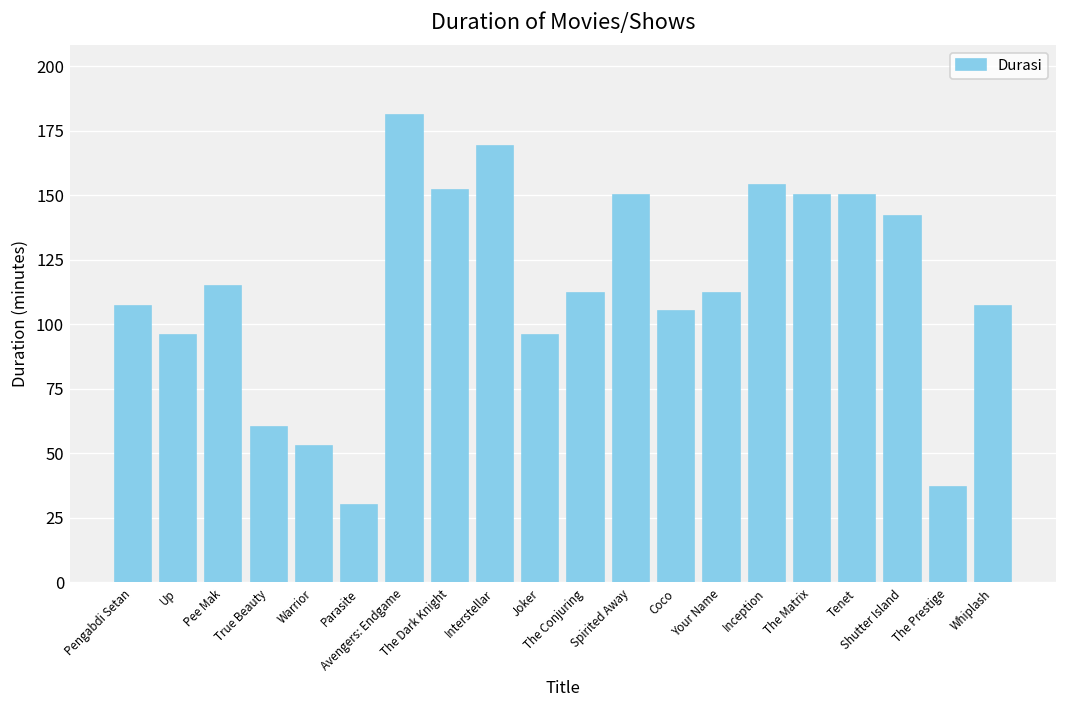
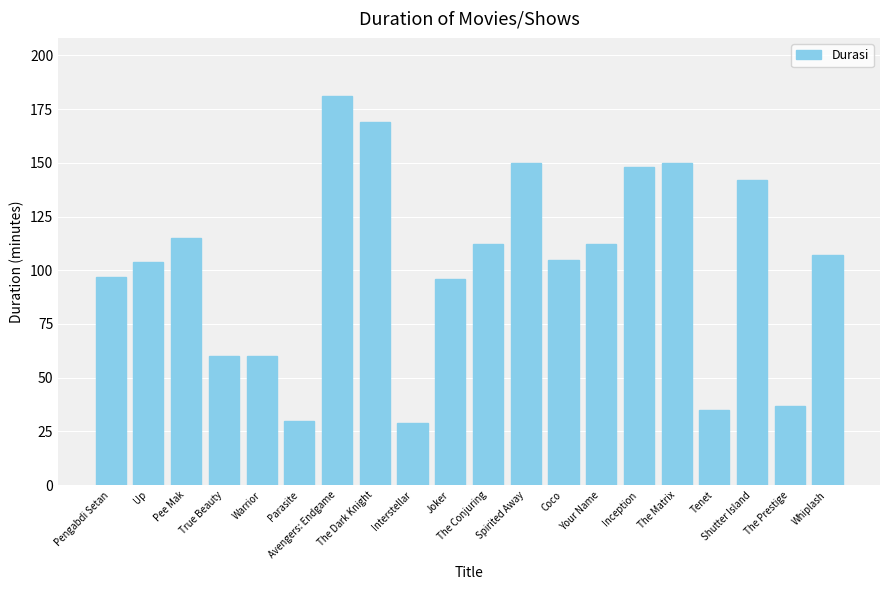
Pengabdi Setan: 107 -> 97
Up: 96 -> 104
Warrior: 53 -> 60
The Dark Knight: 152 -> 169
Interstellar: 169 -> 29
Inception: 154 -> 148
Tenet: 150 -> 35
